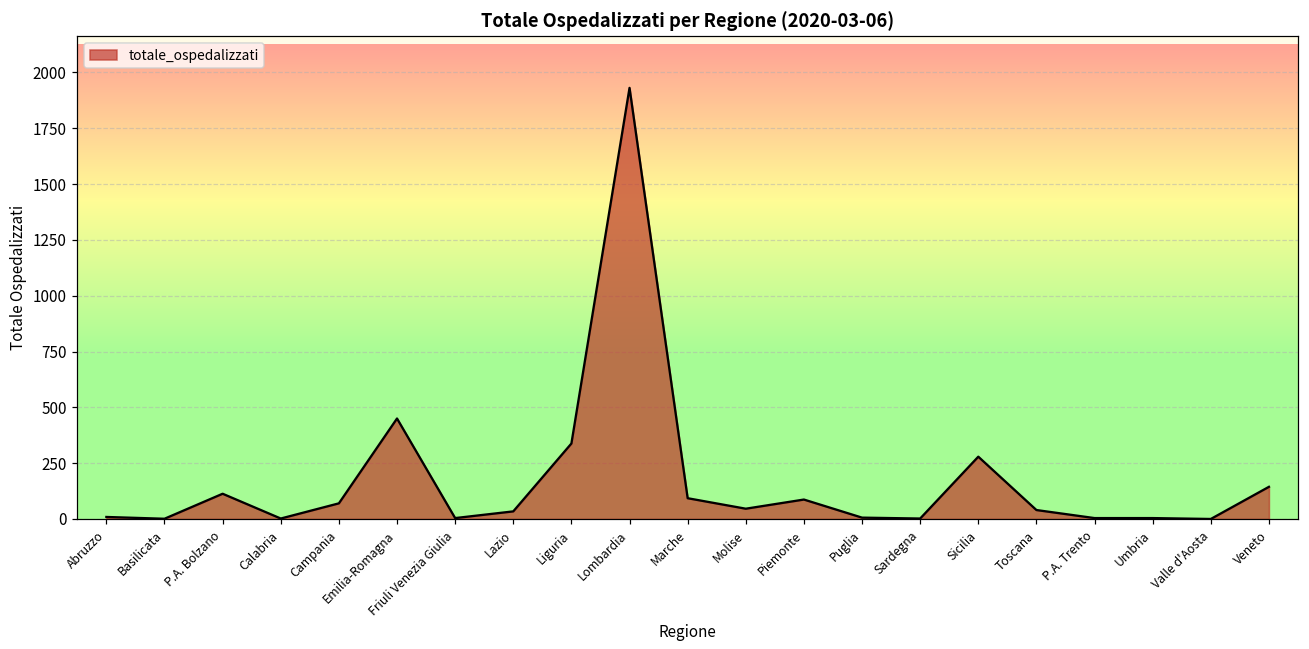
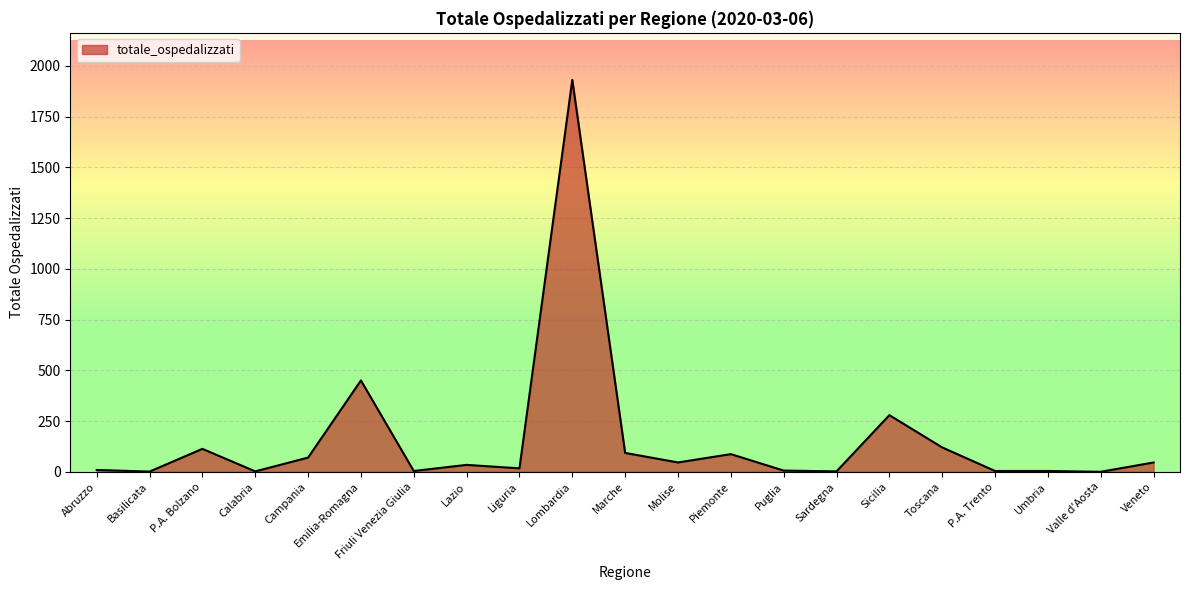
Liguria: 340 -> 20
Toscana: 40 -> 120
Veneto: 140 -> 50
